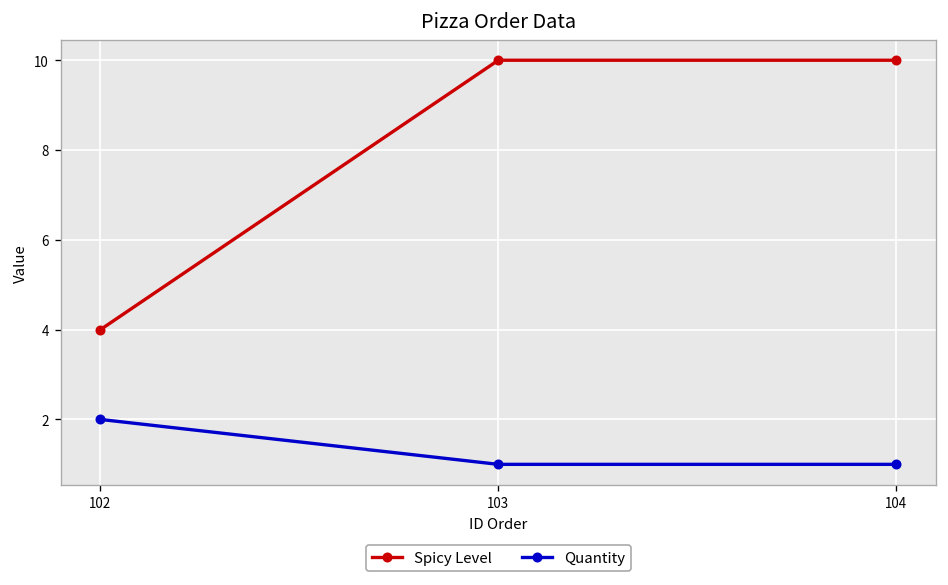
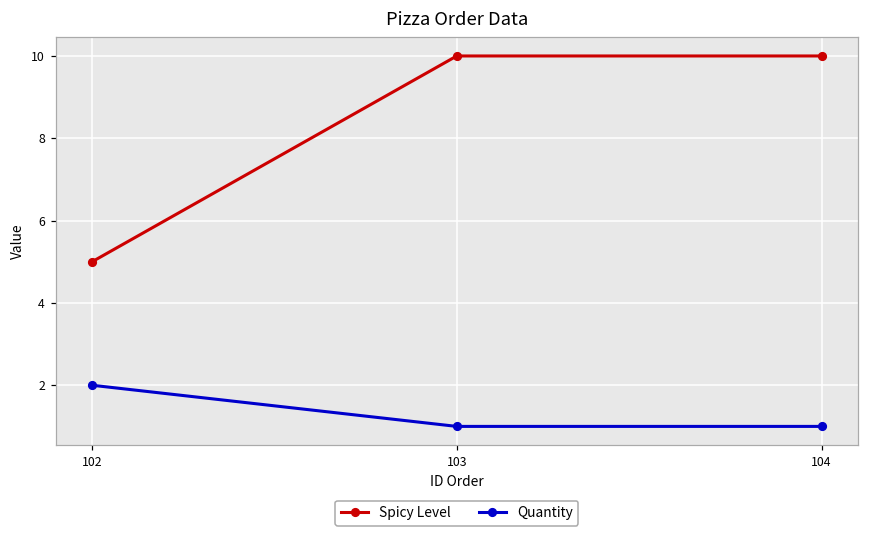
Spicy Level, 102: 4 -> 5
